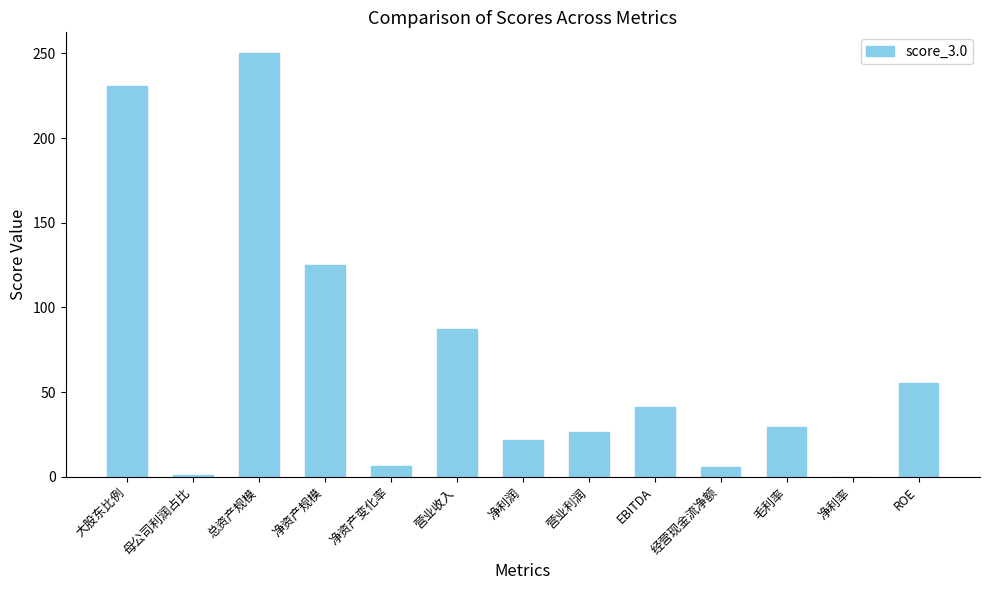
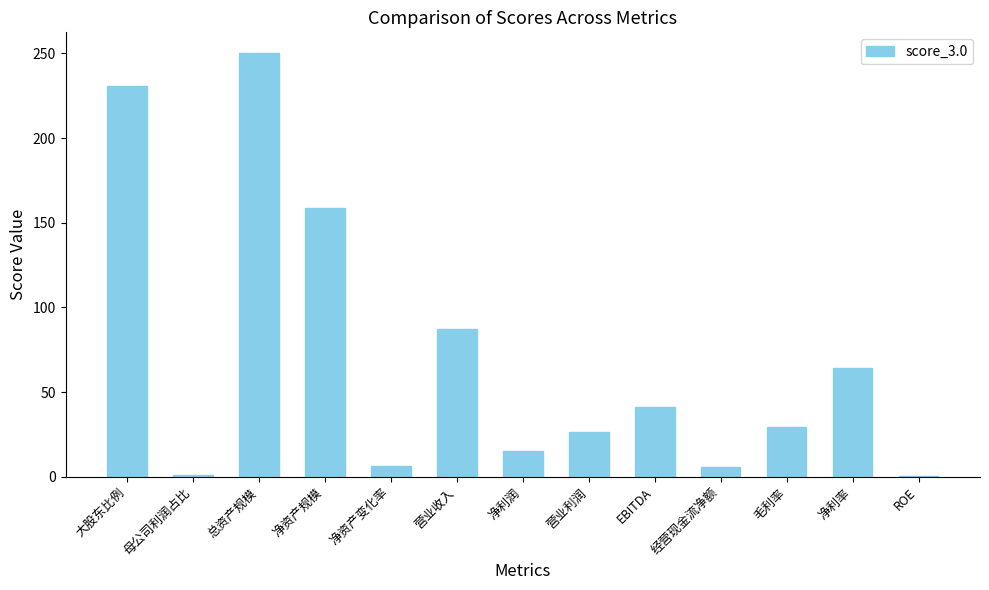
净资产规模: 125 -> 159
净利润: 22 -> 15
净利率: 0 -> 64
ROE: 56 -> 0
